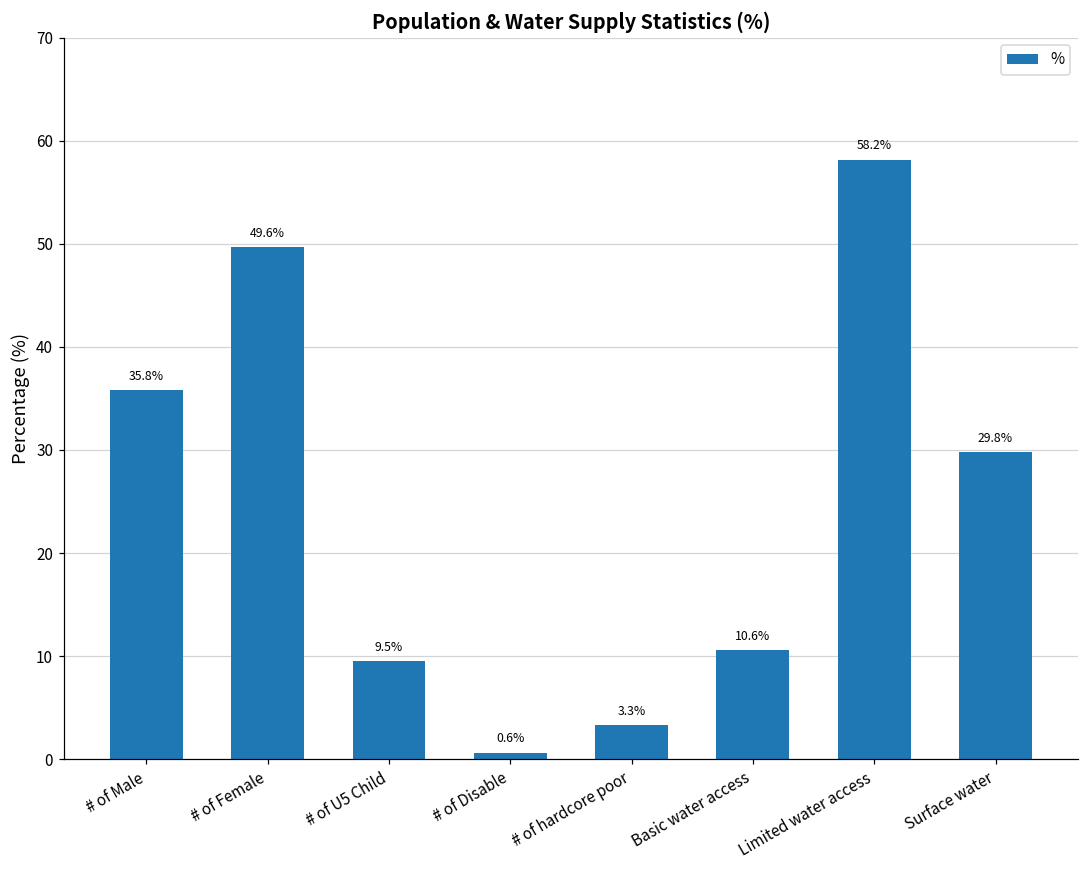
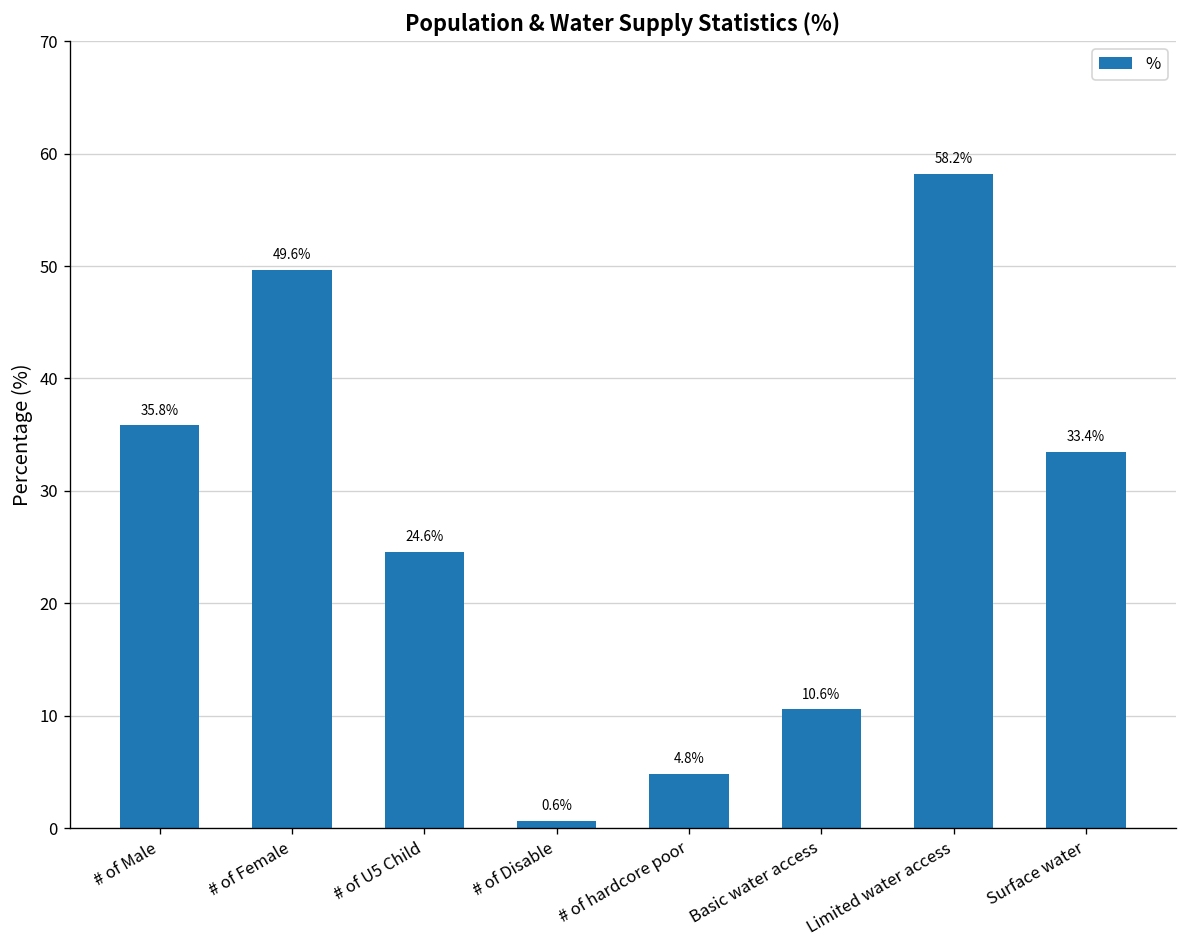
# of U5 Child: 9.5% -> 24.6%
# of hardcore poor: 3.3% -> 4.8%
Surface water: 29.8% -> 33.4%
